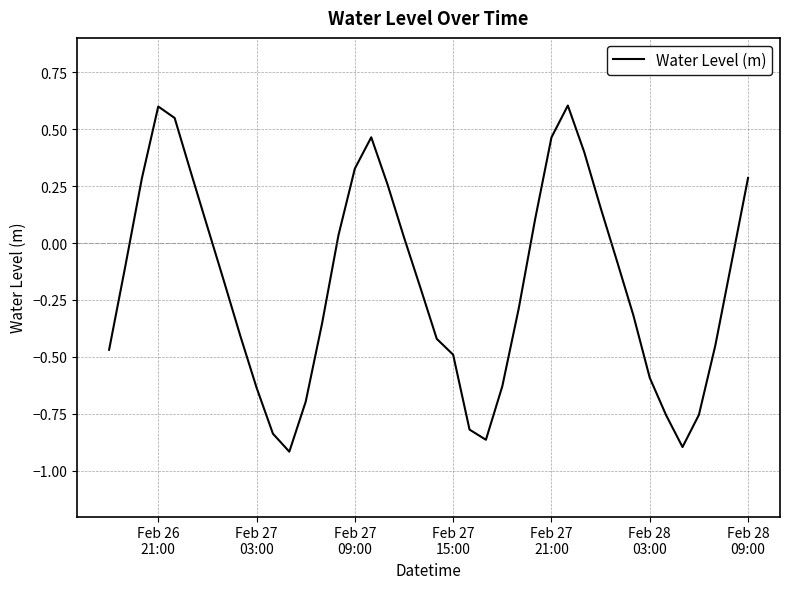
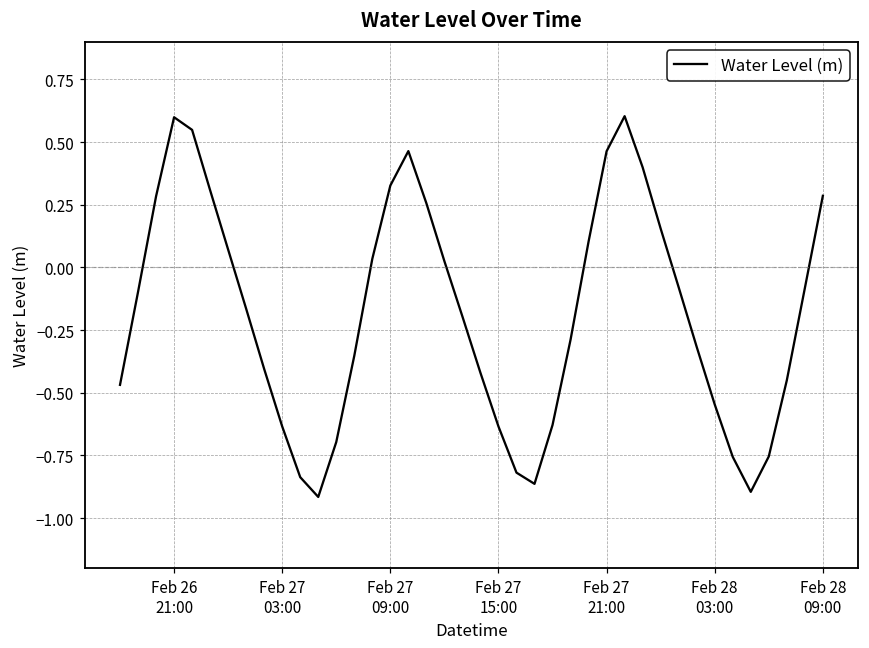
Feb 27 15:00: -0.49 -> -0.63
Feb 28 03:00: -0.59 -> -0.55
